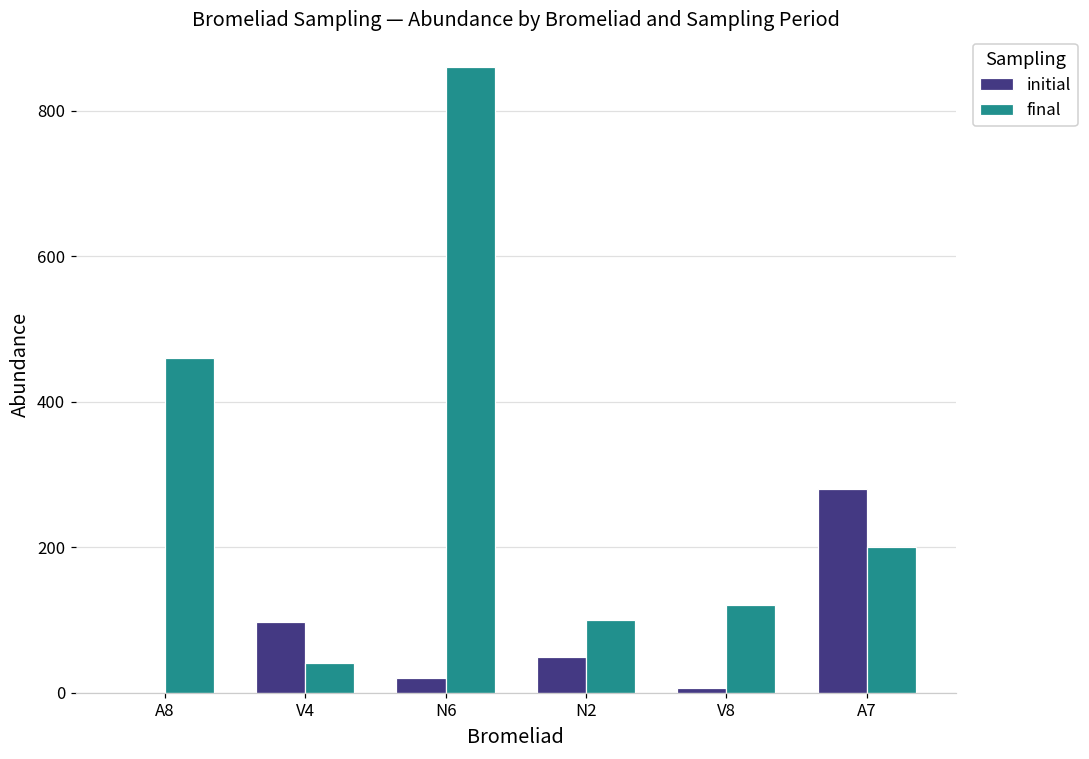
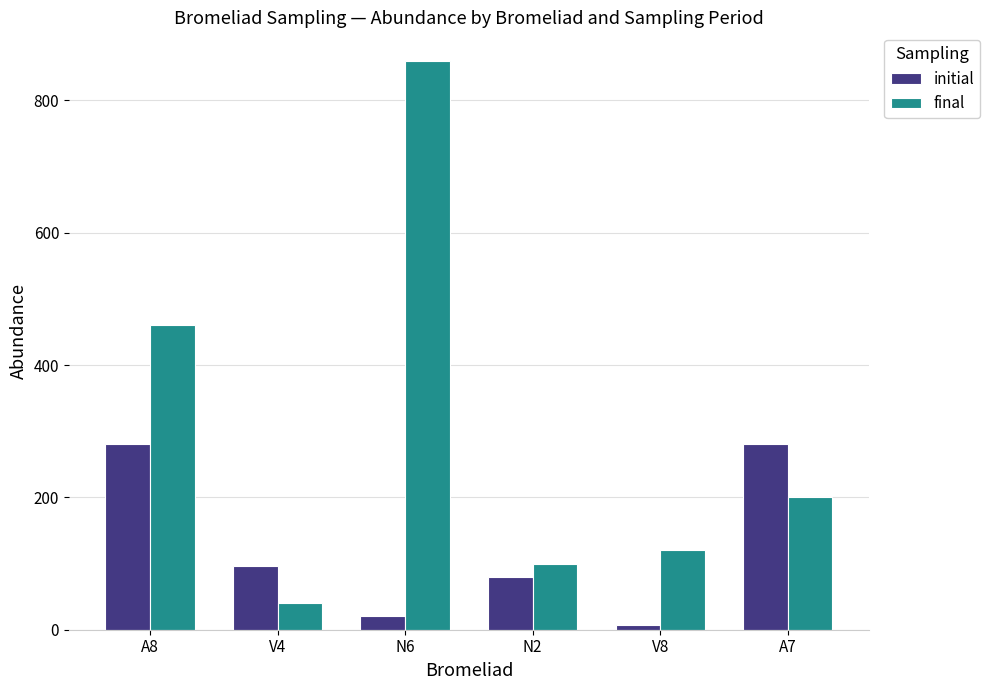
initial, A8: 0 -> 280
initial, N2: 50 -> 80
